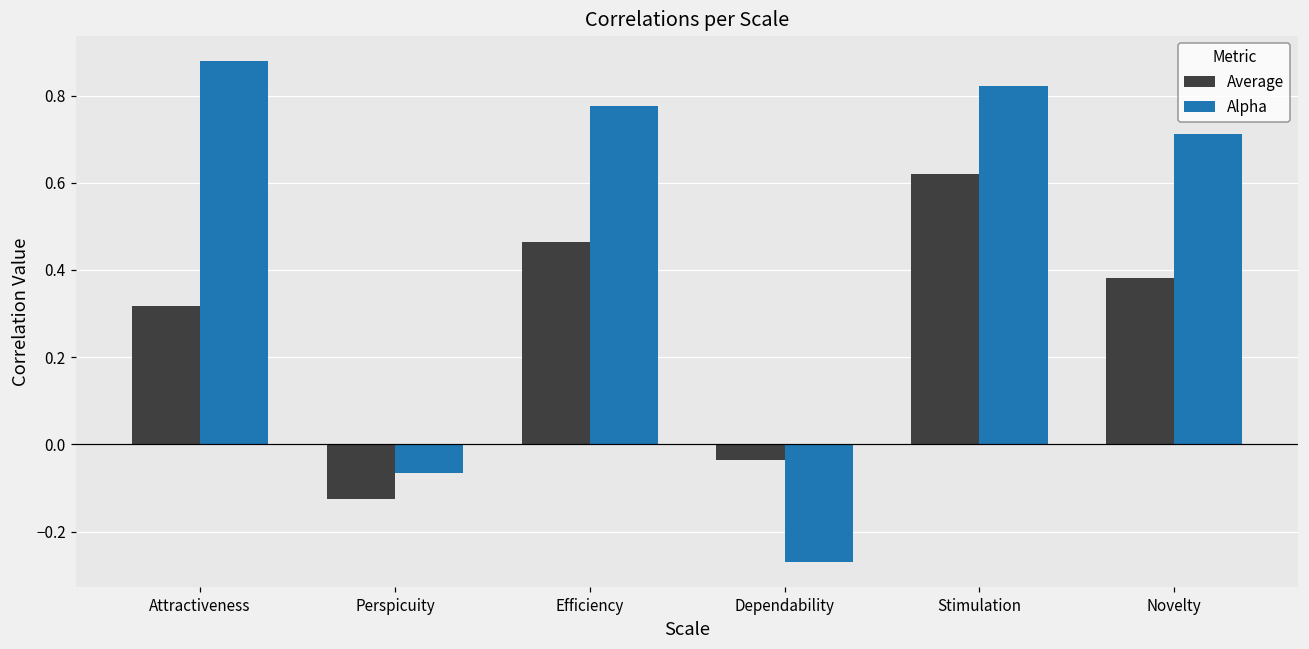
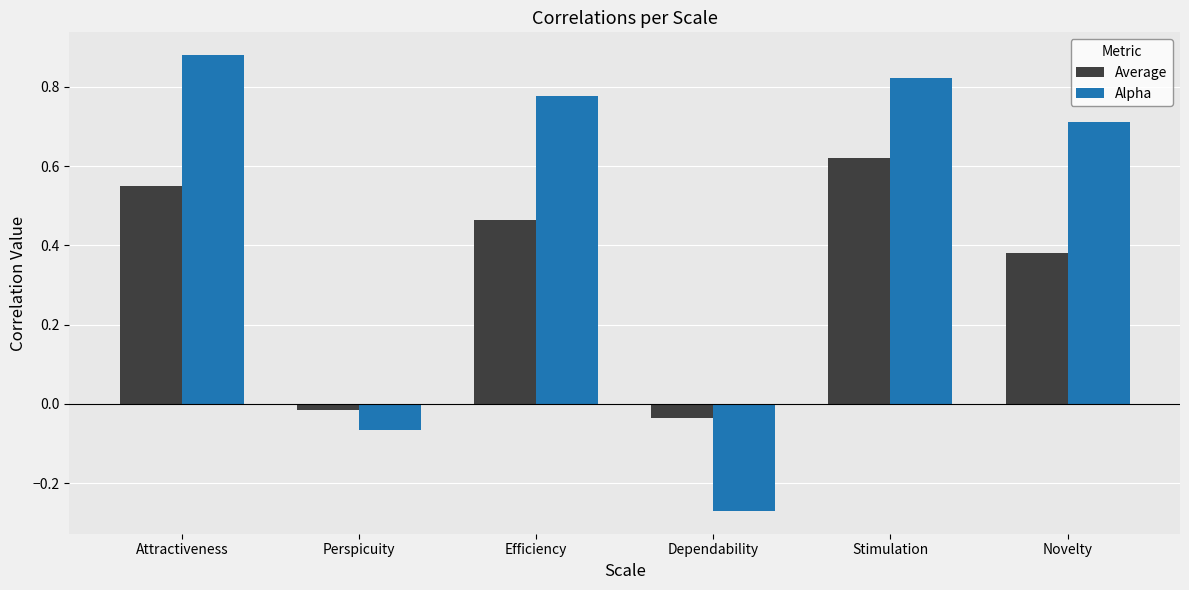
Average, Attractiveness: 0.32 -> 0.55
Average, Perspicuity: -0.12 -> -0.02
